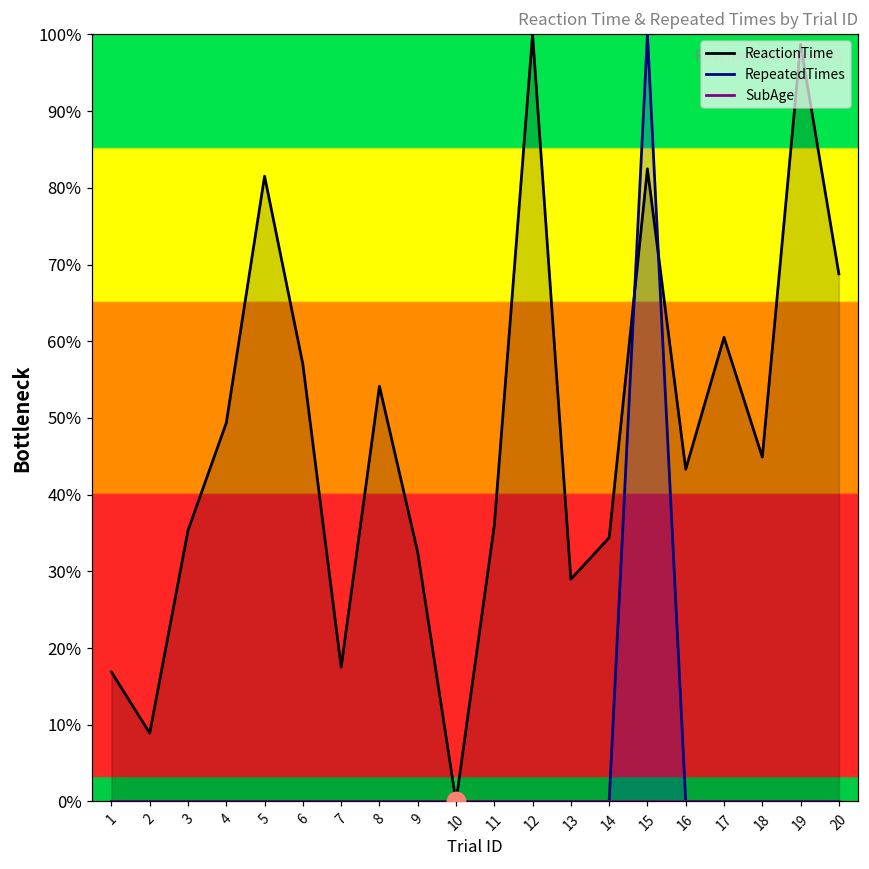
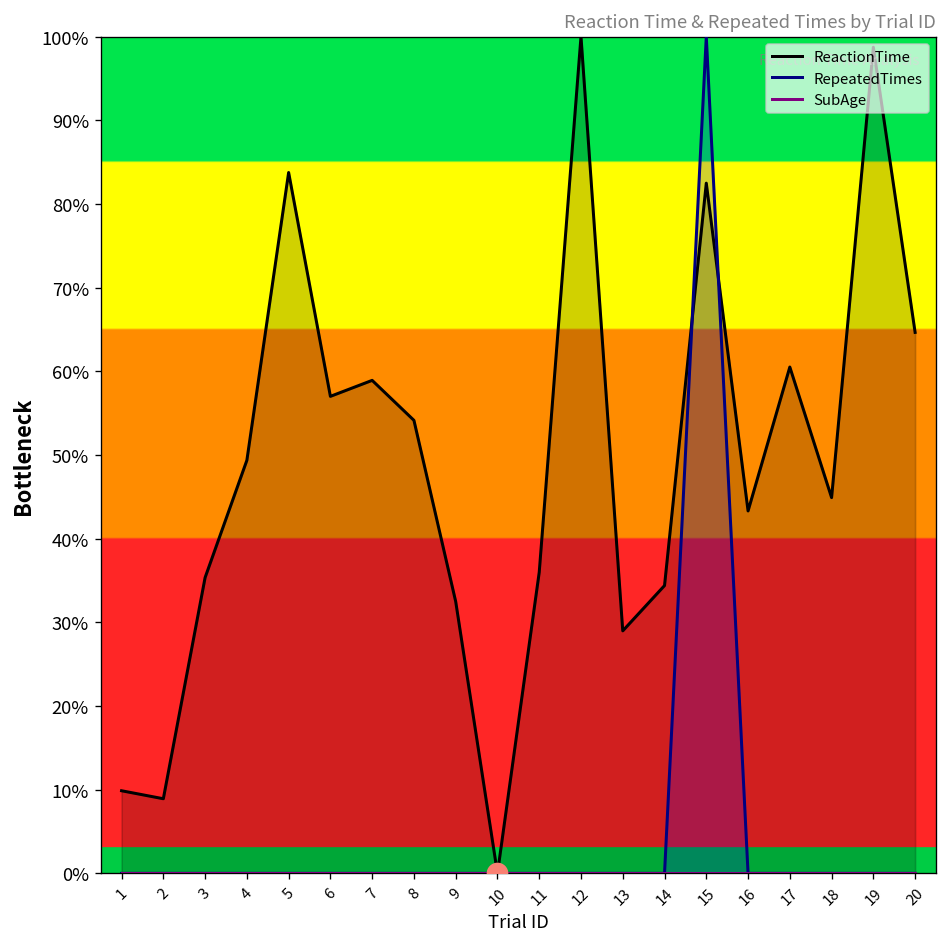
ReactionTime, 1: 17% -> 10%
ReactionTime, 5: 82% -> 84%
ReactionTime, 7: 18% -> 59%
ReactionTime, 20: 69% -> 65%
